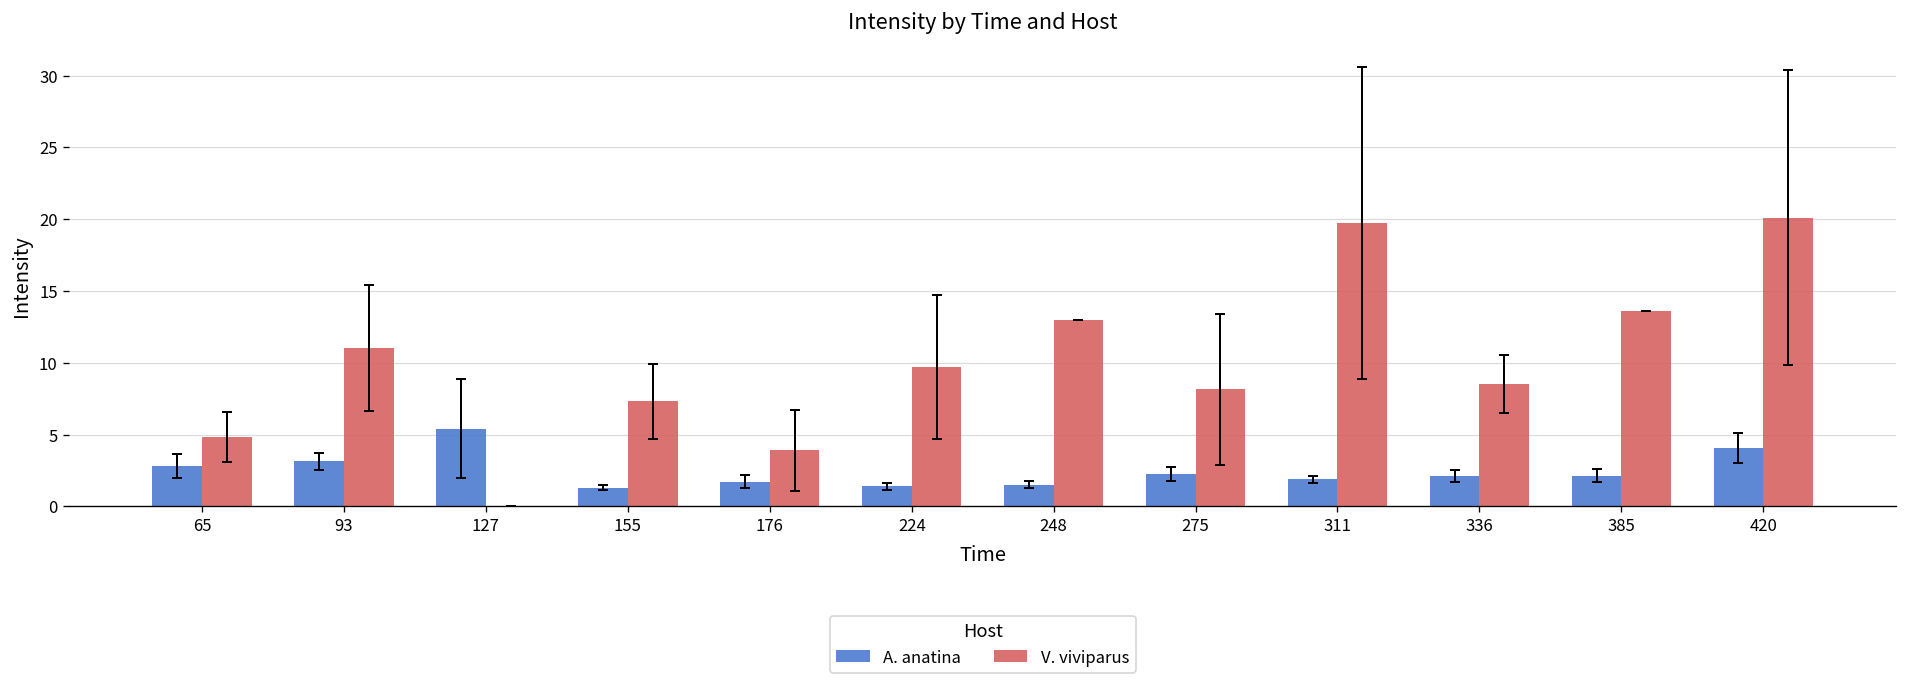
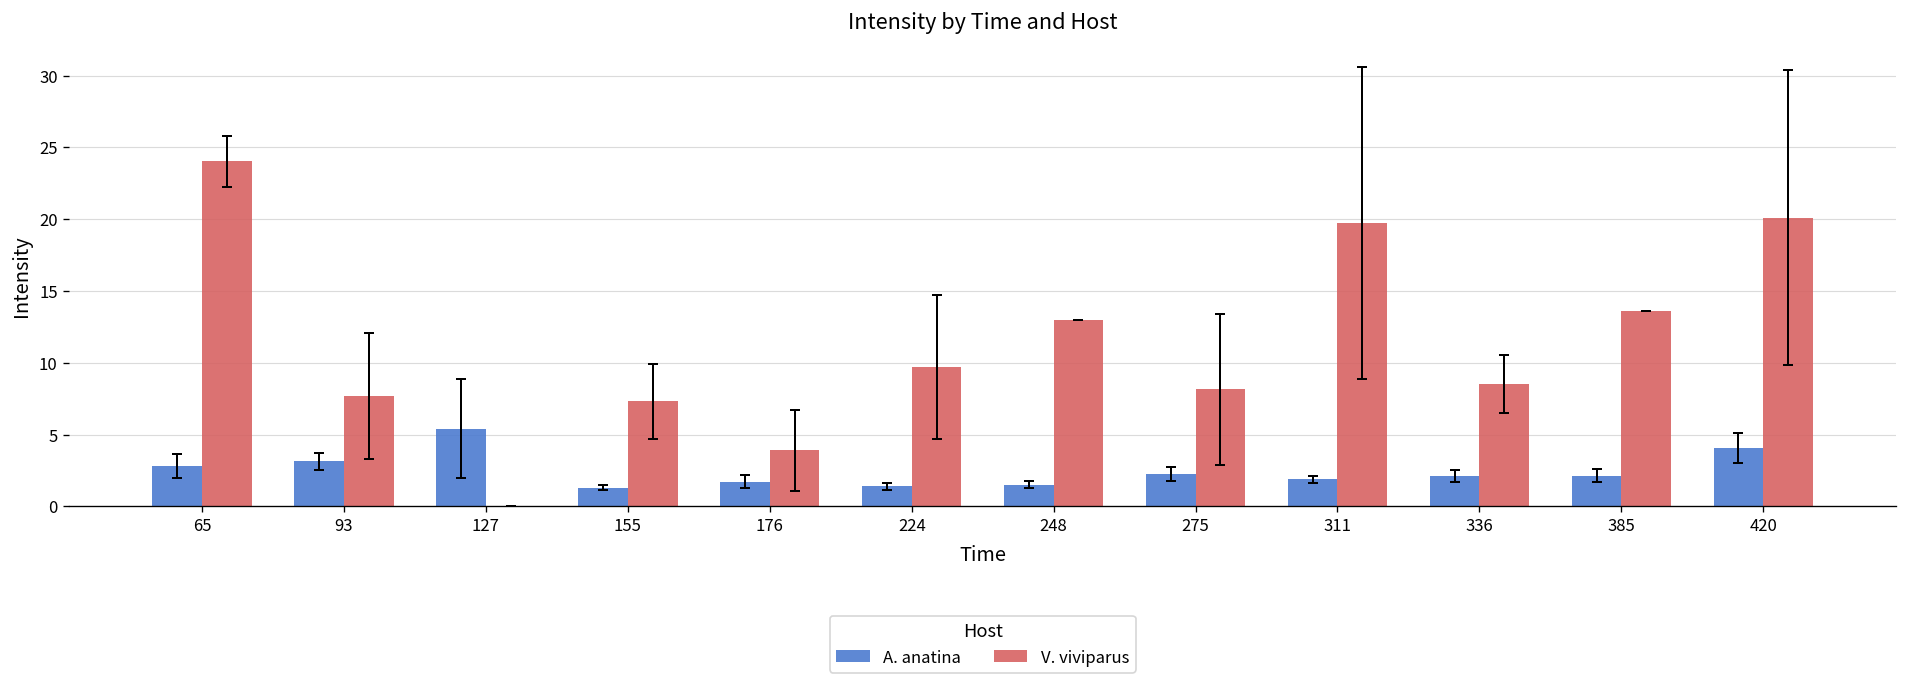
V. viviparus, 65: 4.8 -> 24.0
V. viviparus, 93: 11.0 -> 7.7
